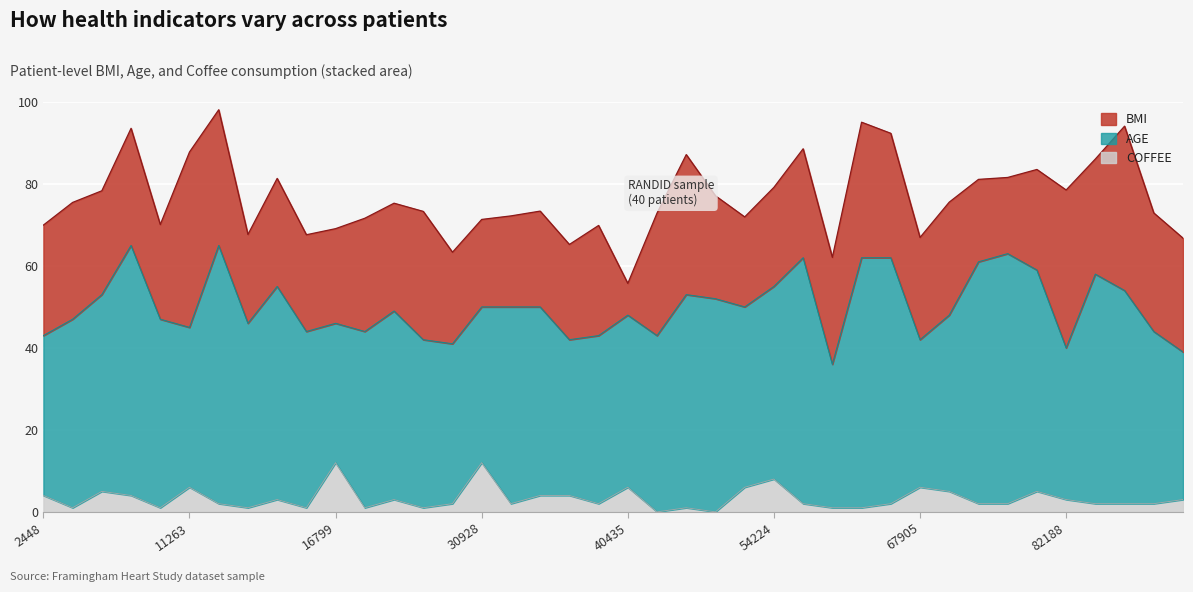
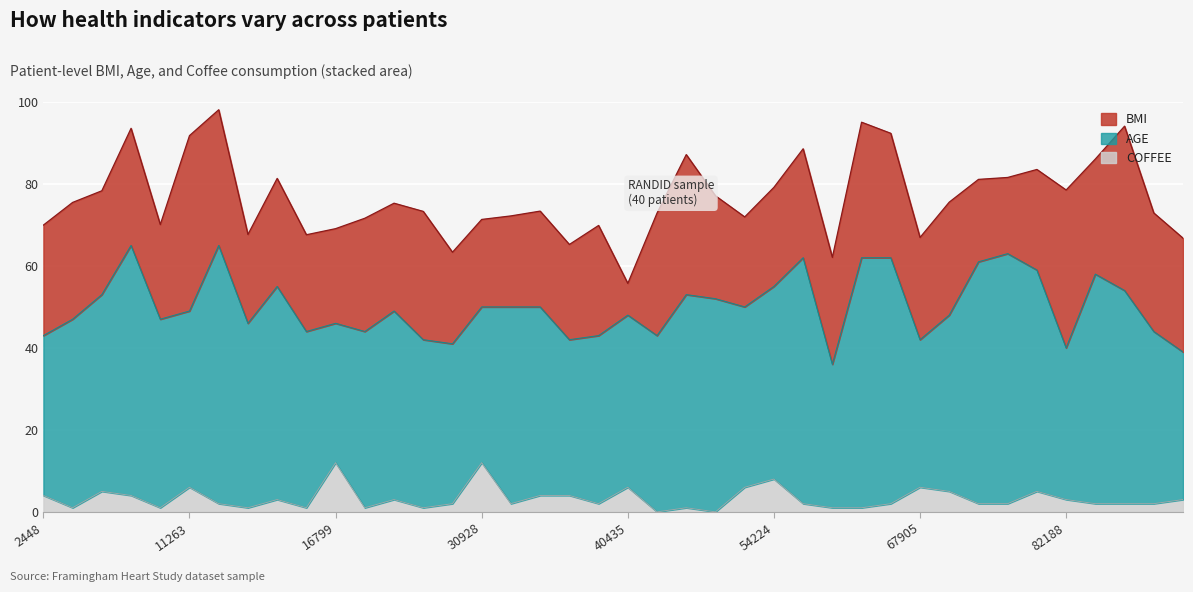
AGE, 11263: 39 -> 43
